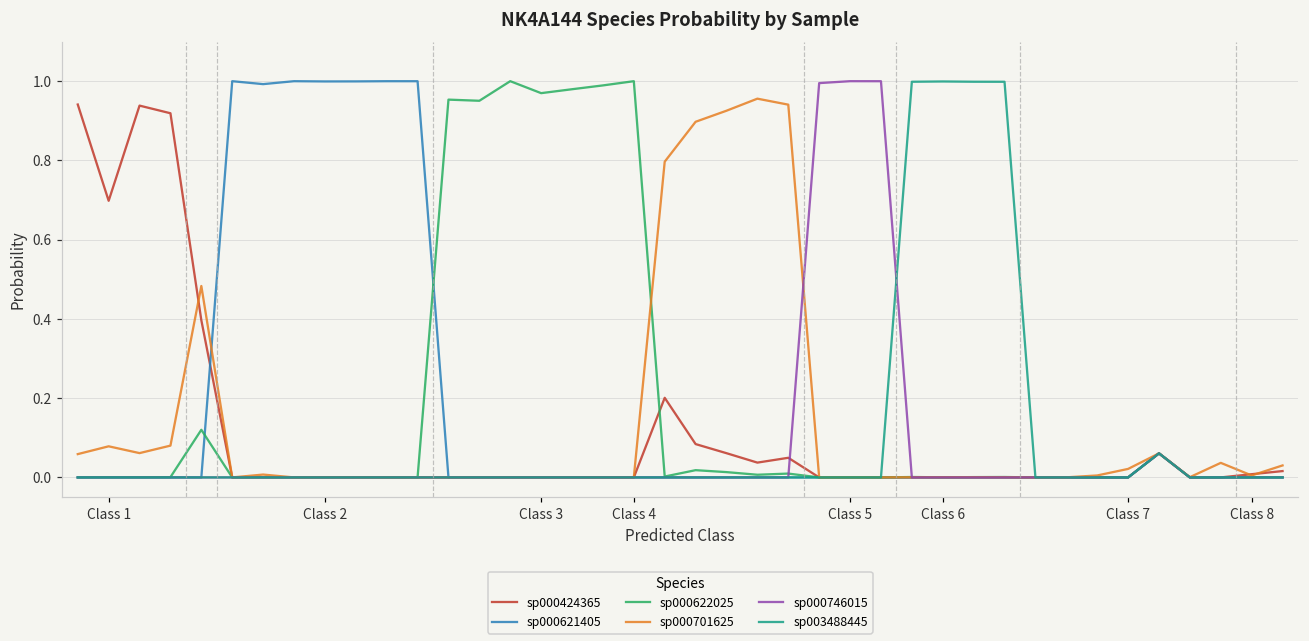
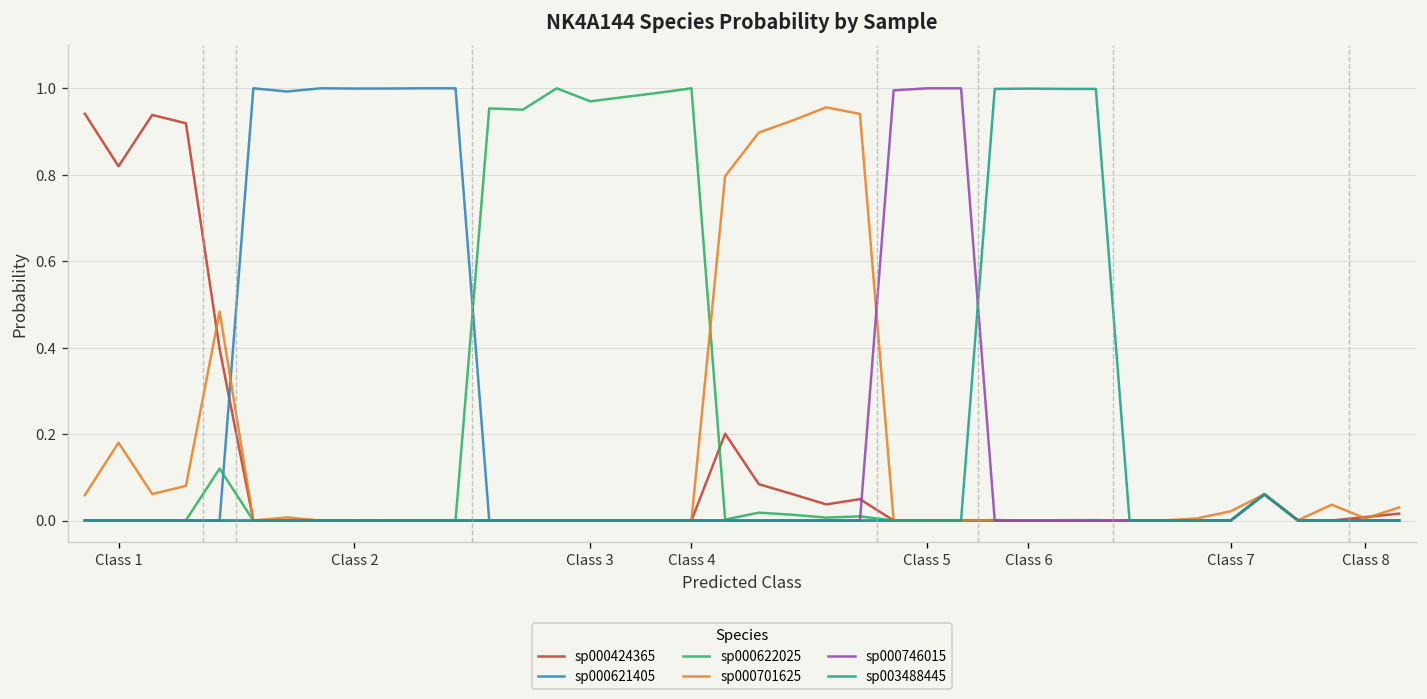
sp000424365, Class 1: 0.70 -> 0.82
sp000701625, Class 1: 0.08 -> 0.18
